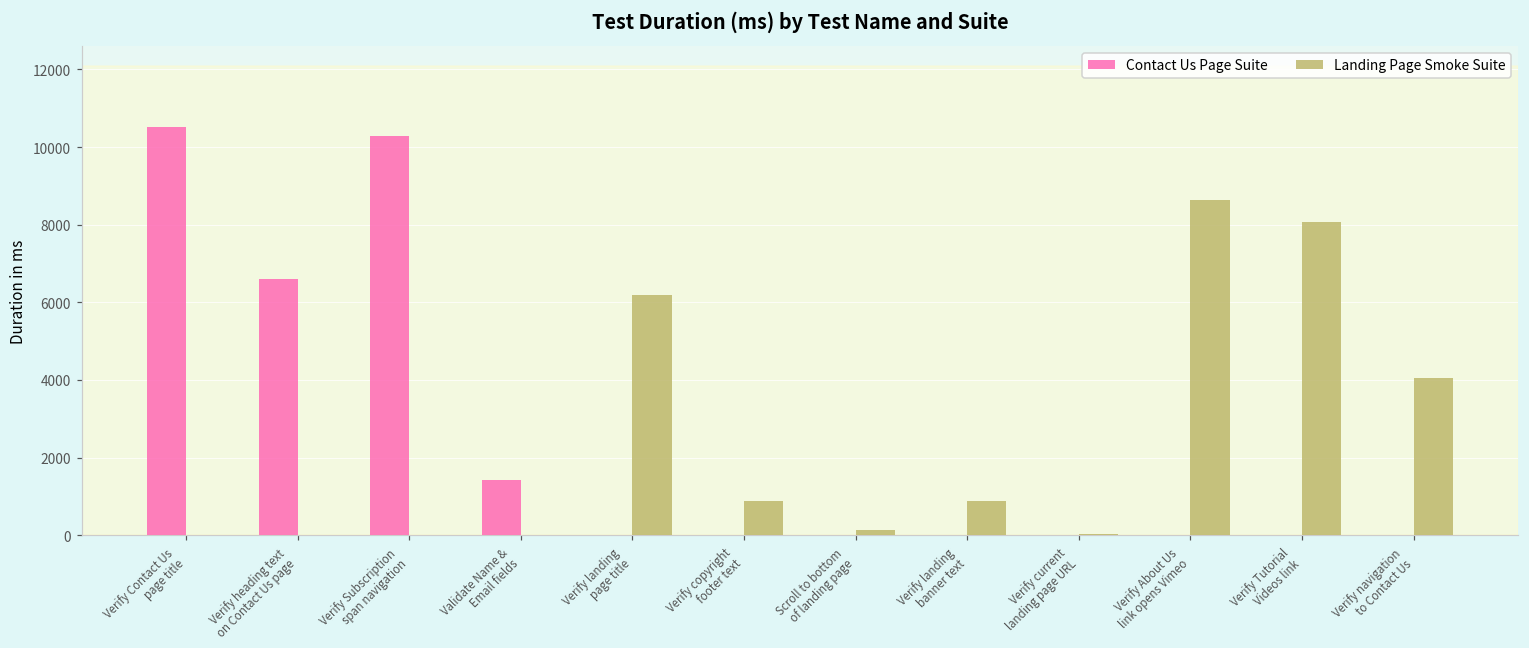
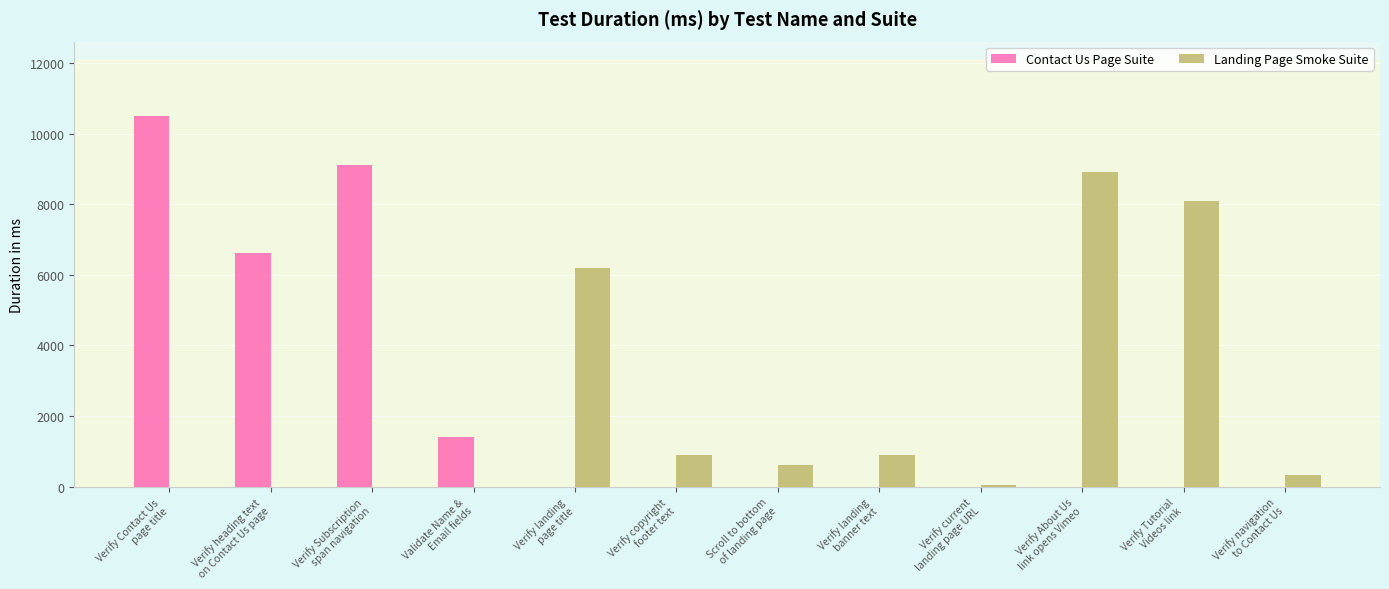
Contact Us Page Suite, Verify Subscription span navigation: 10300 -> 9100
Landing Page Smoke Suite, Scroll to bottom of landing page: 100 -> 600
Landing Page Smoke Suite, Verify About Us link opens Vimeo: 8600 -> 8900
Landing Page Smoke Suite, Verify navigation to Contact Us: 4000 -> 300
